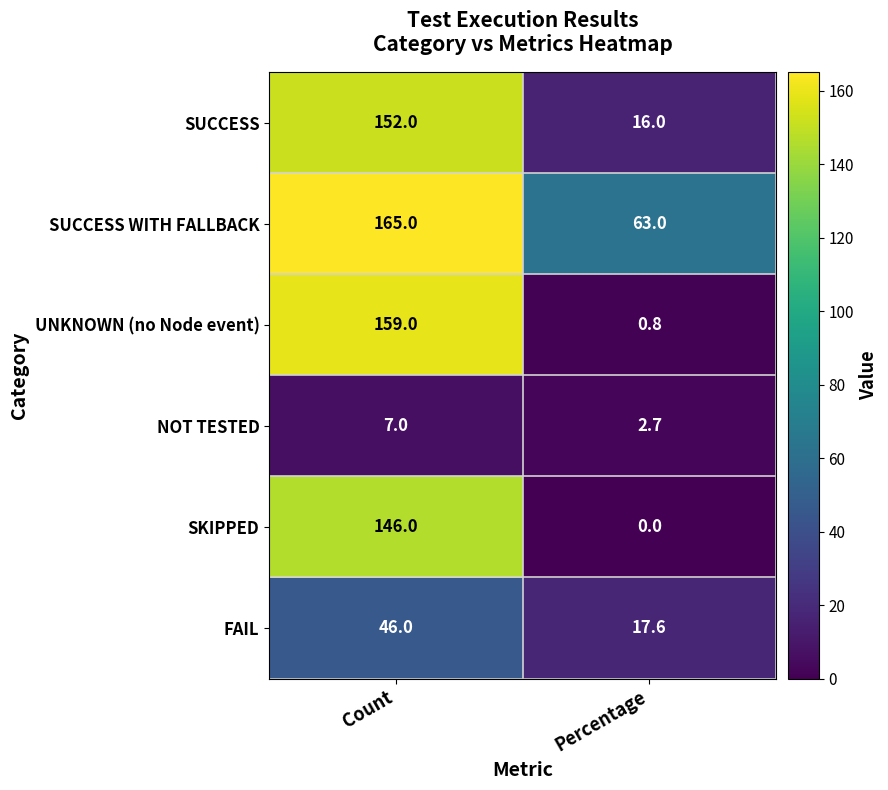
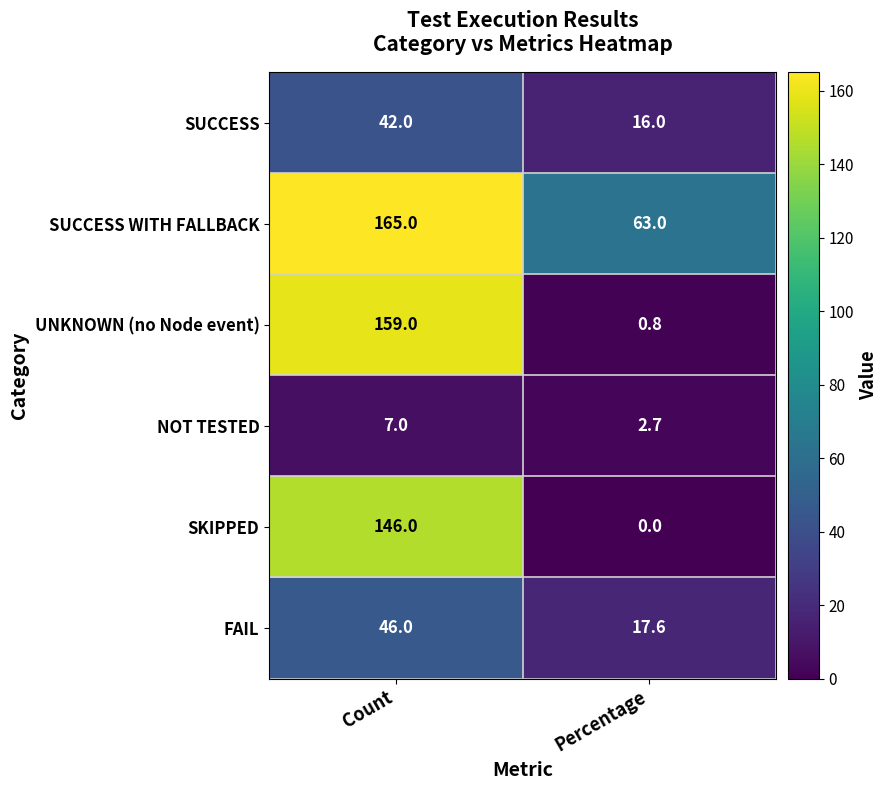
SUCCESS, Count: 152.0 -> 42.0
